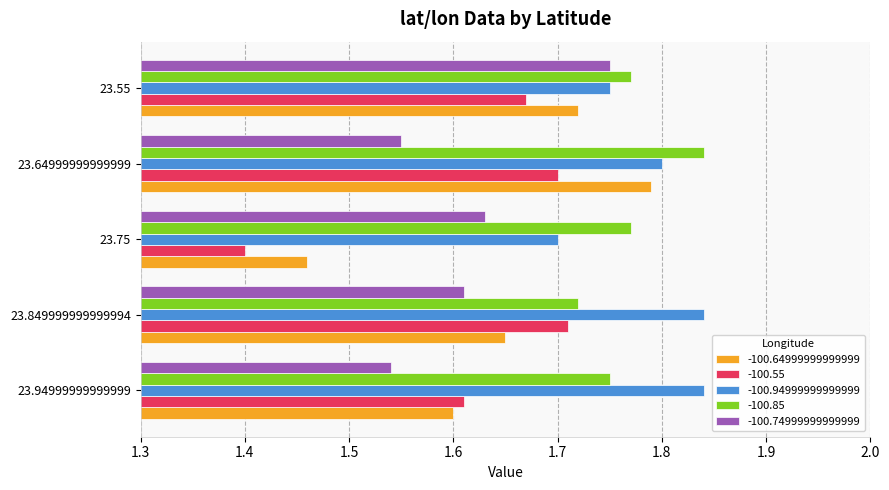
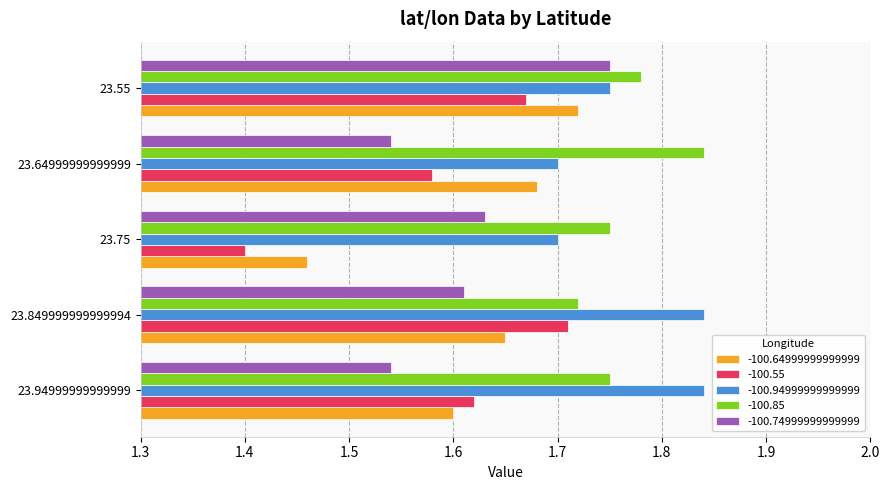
-100.85, 23.55: 1.77 -> 1.78
-100.74999999999999, 23.64999999999999: 1.55 -> 1.54
-100.94999999999999, 23.64999999999999: 1.8 -> 1.7
-100.55, 23.64999999999999: 1.70 -> 1.58
-100.64999999999999, 23.64999999999999: 1.79 -> 1.68
-100.85, 23.75: 1.77 -> 1.75
-100.55, 23.94999999999999: 1.61 -> 1.62
